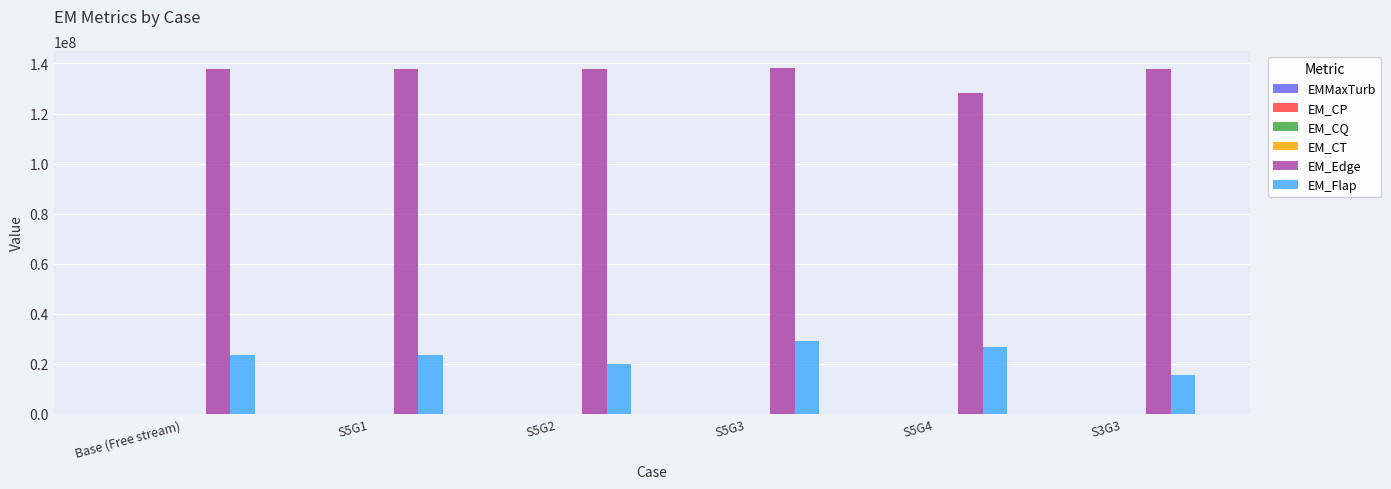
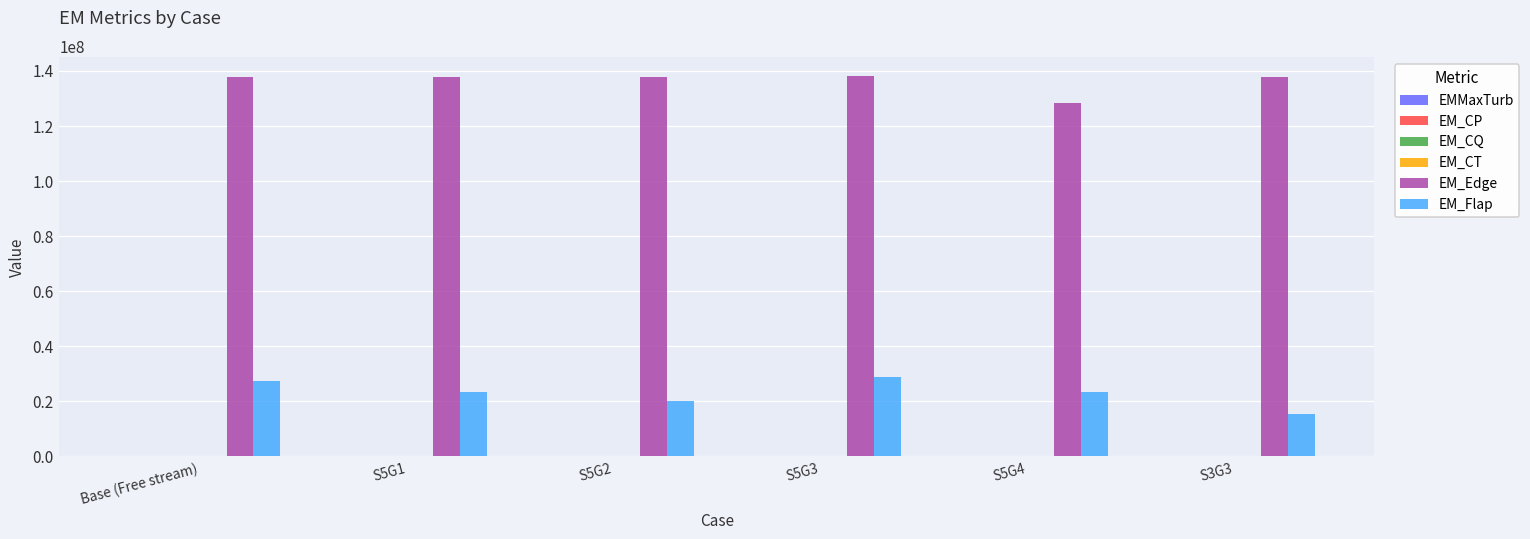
EM_Flap, Base (Free stream): 24000000 -> 27000000
EM_Flap, S5G4: 27000000 -> 23000000
